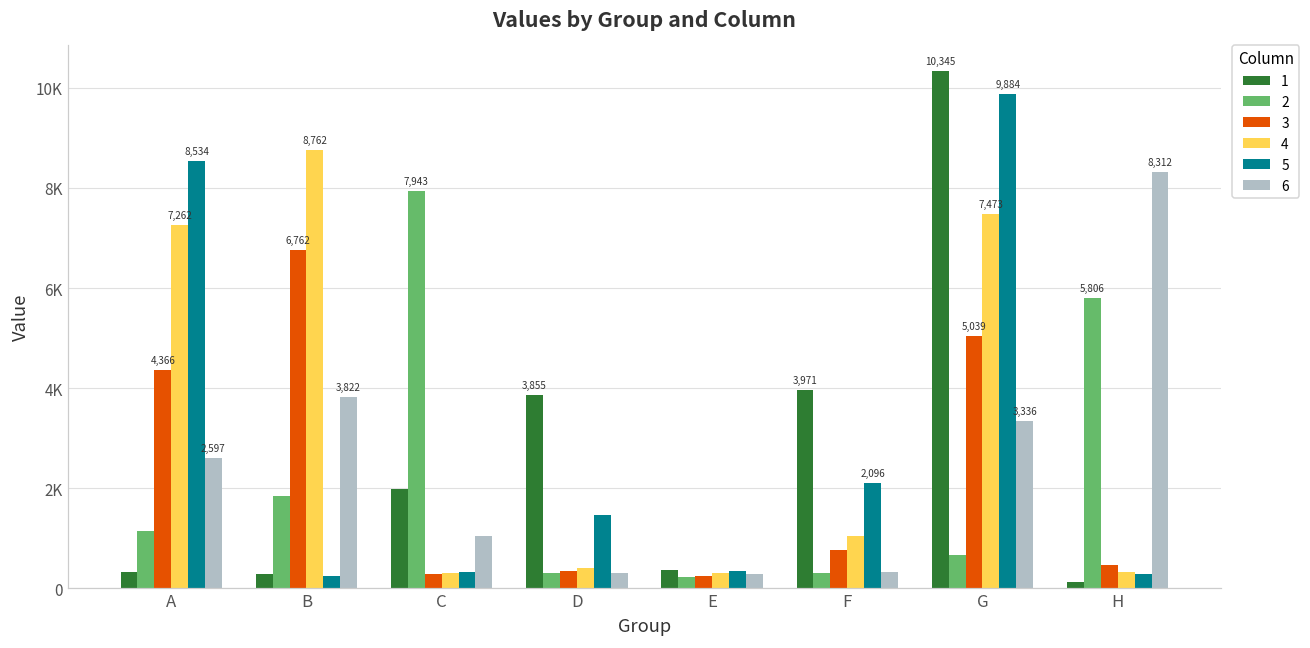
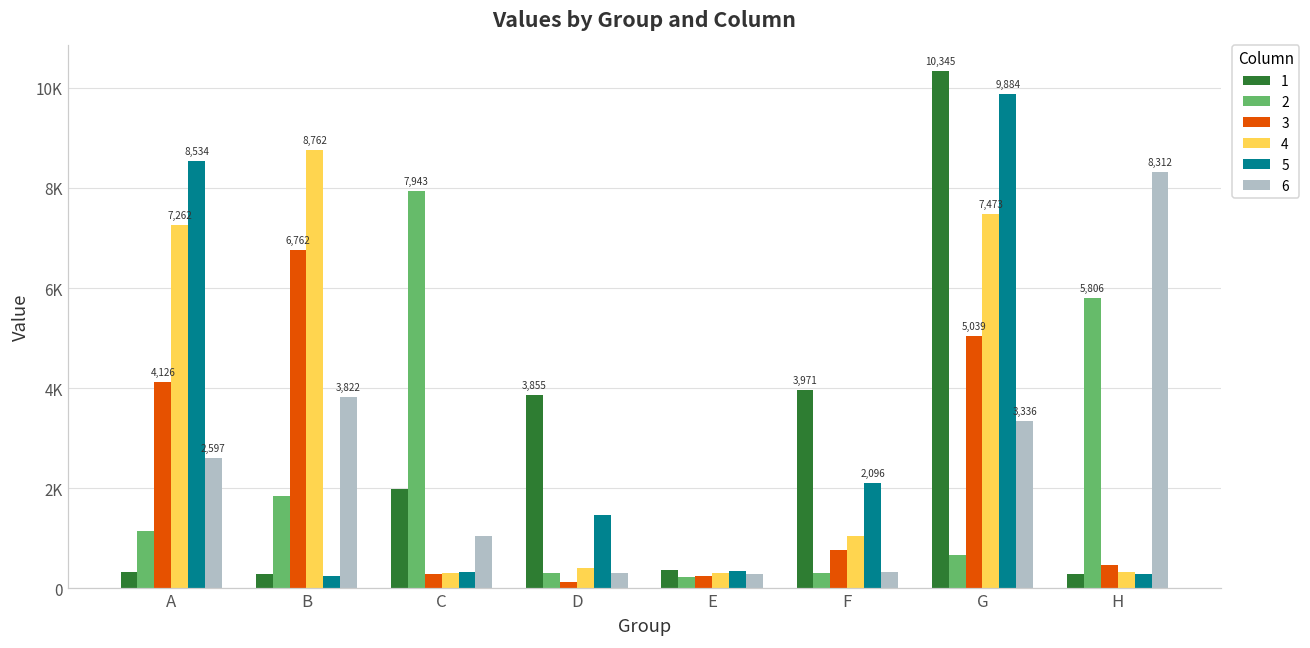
3, A: 4,366 -> 4,126
3, D: 300 -> 100
1, H: 100 -> 300
